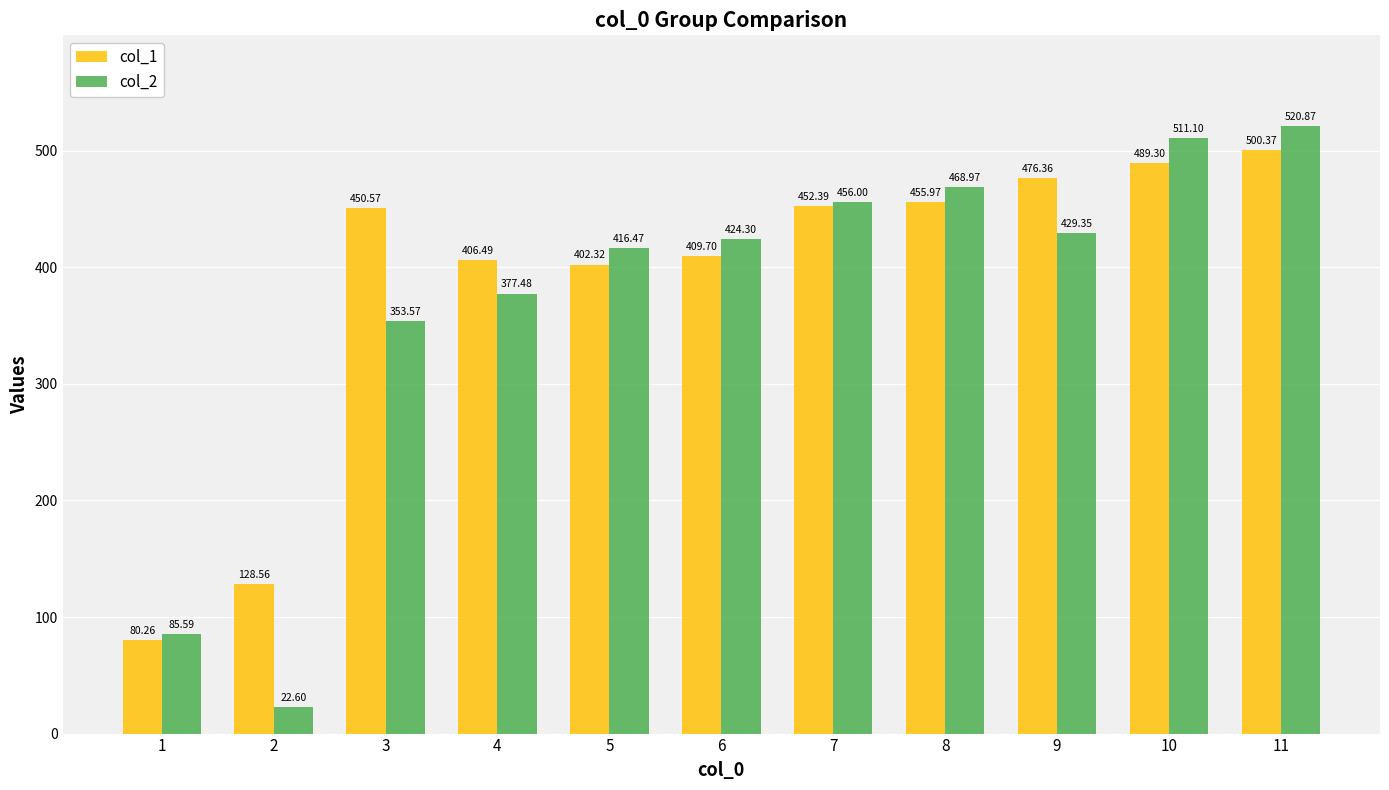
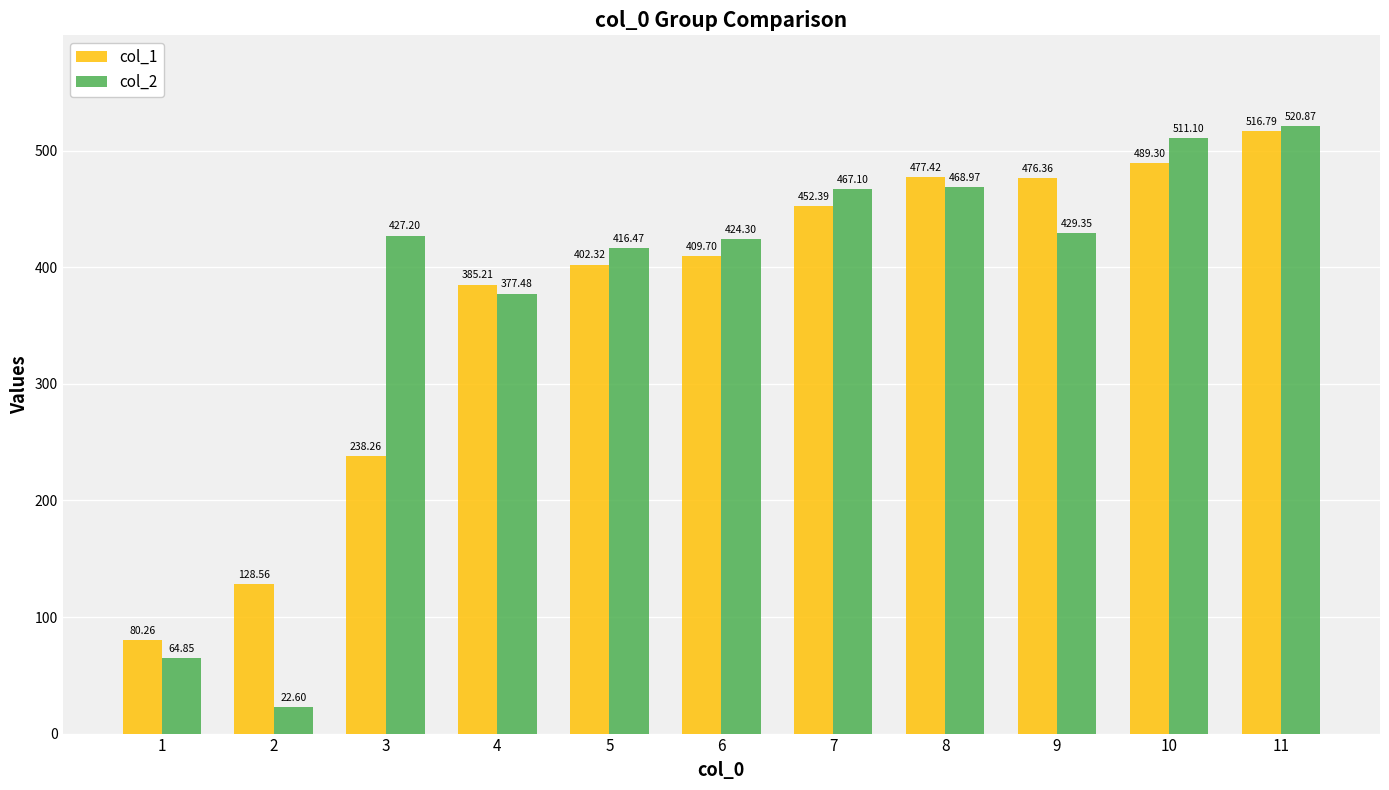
col_2, 1: 85.59 -> 64.85
col_1, 3: 450.57 -> 238.26
col_2, 3: 353.57 -> 427.20
col_1, 4: 406.49 -> 385.21
col_2, 7: 456.00 -> 467.10
col_1, 8: 455.97 -> 477.42
col_1, 11: 500.37 -> 516.79
